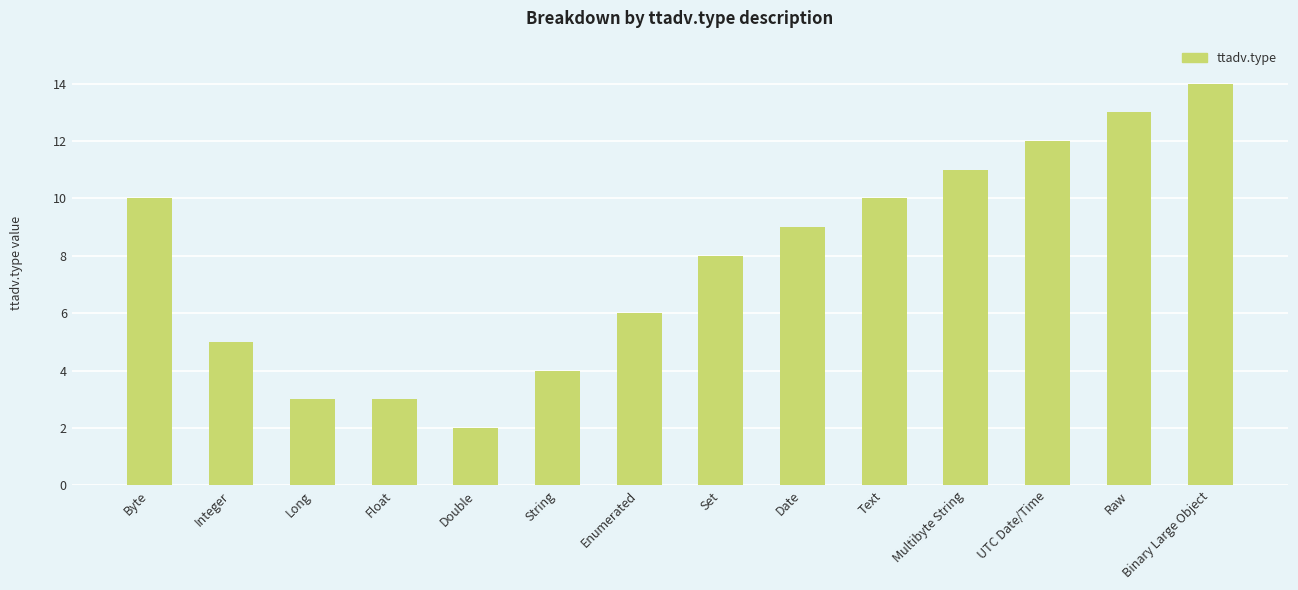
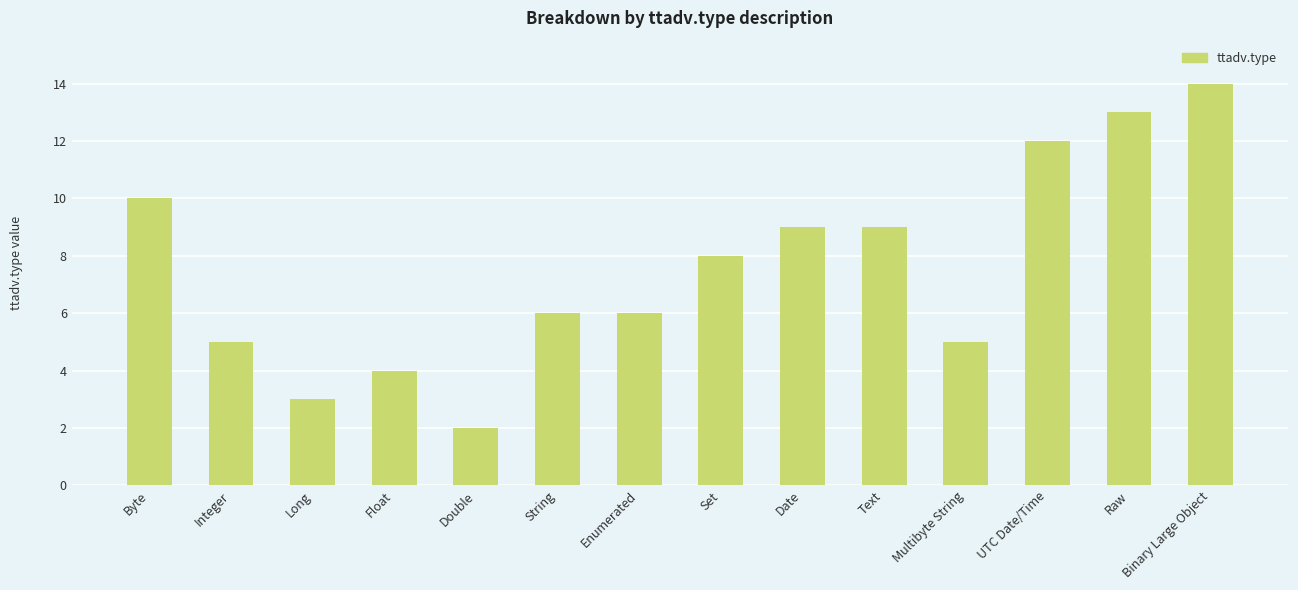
Float: 3 -> 4
String: 4 -> 6
Text: 10 -> 9
Multibyte String: 11 -> 5
